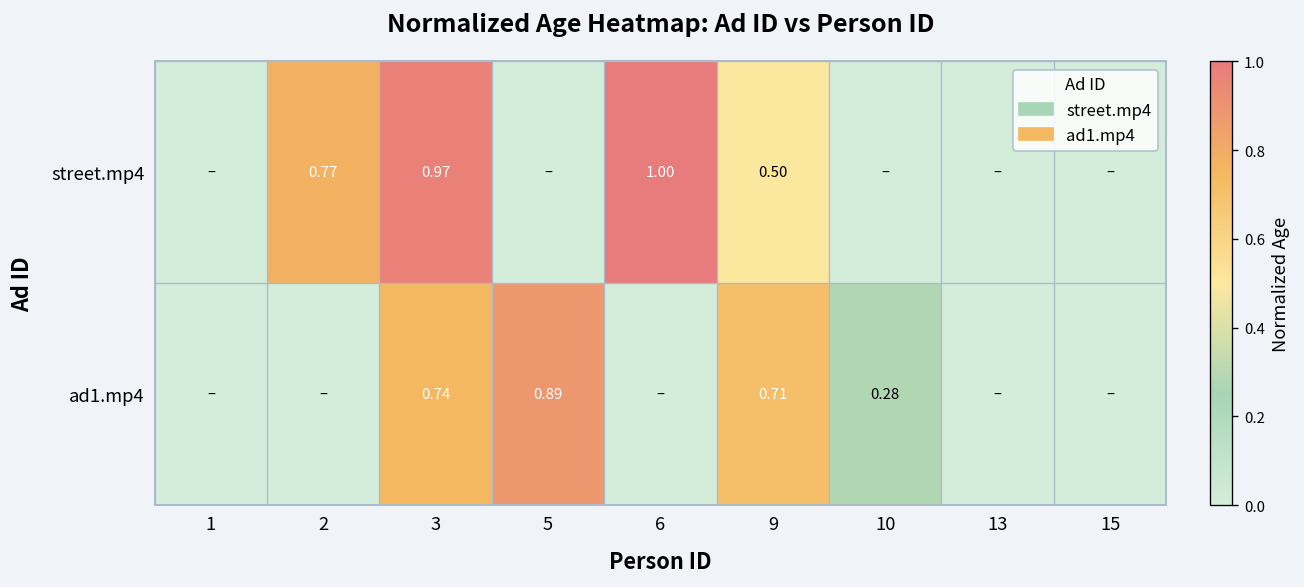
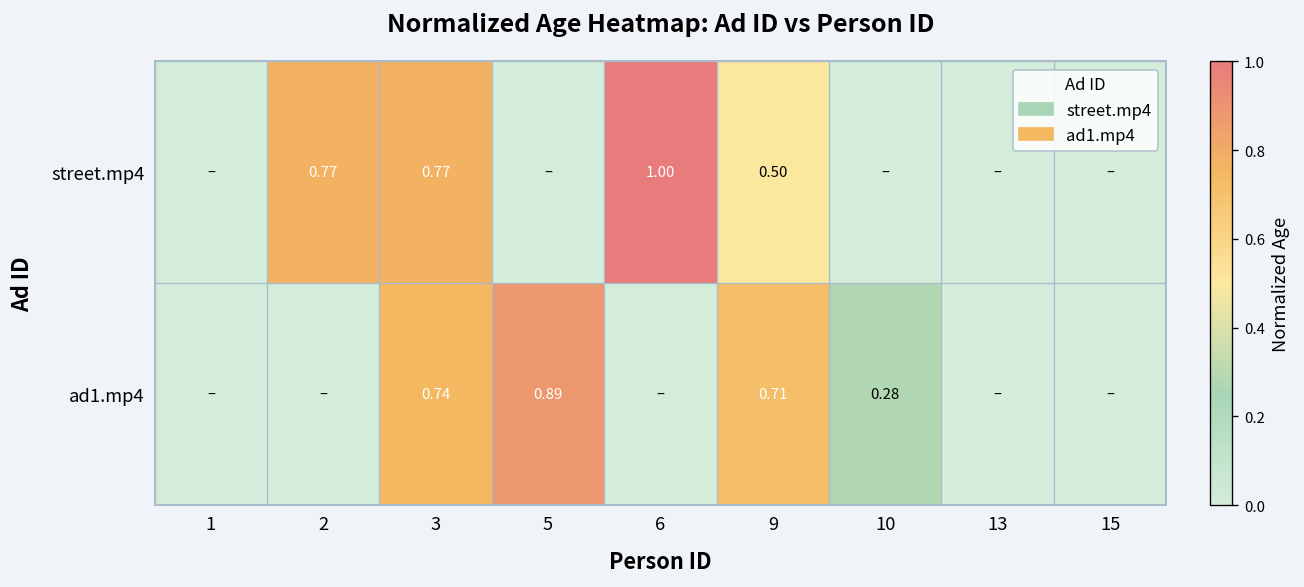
street.mp4, 3: 0.97 -> 0.77
